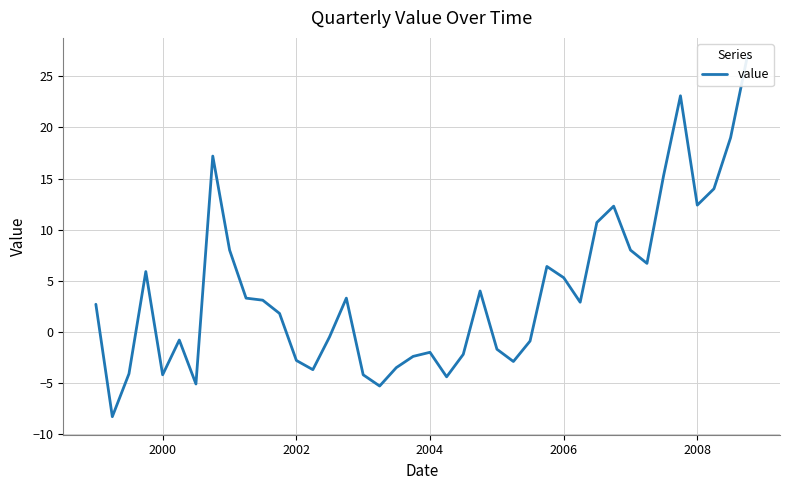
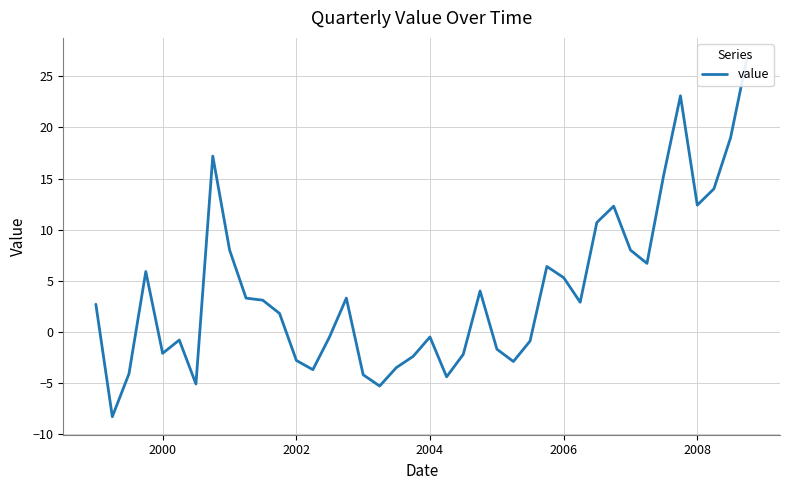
2000: -4.2 -> -2.1
2004: -2.0 -> -0.5
